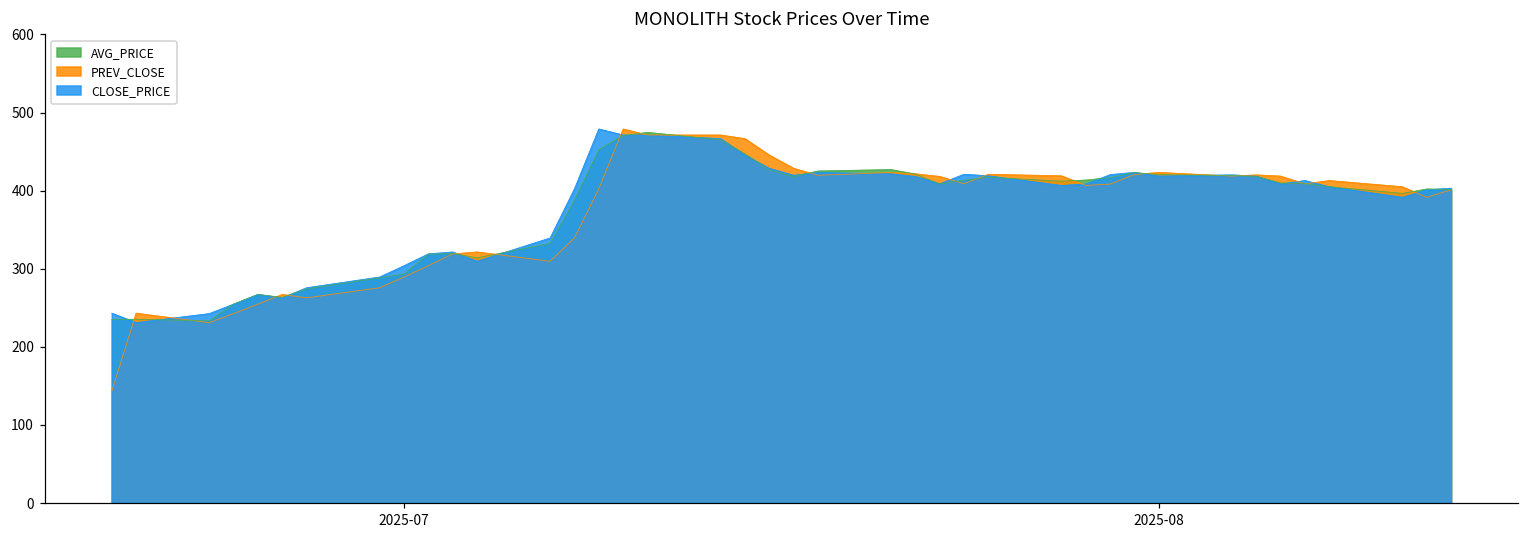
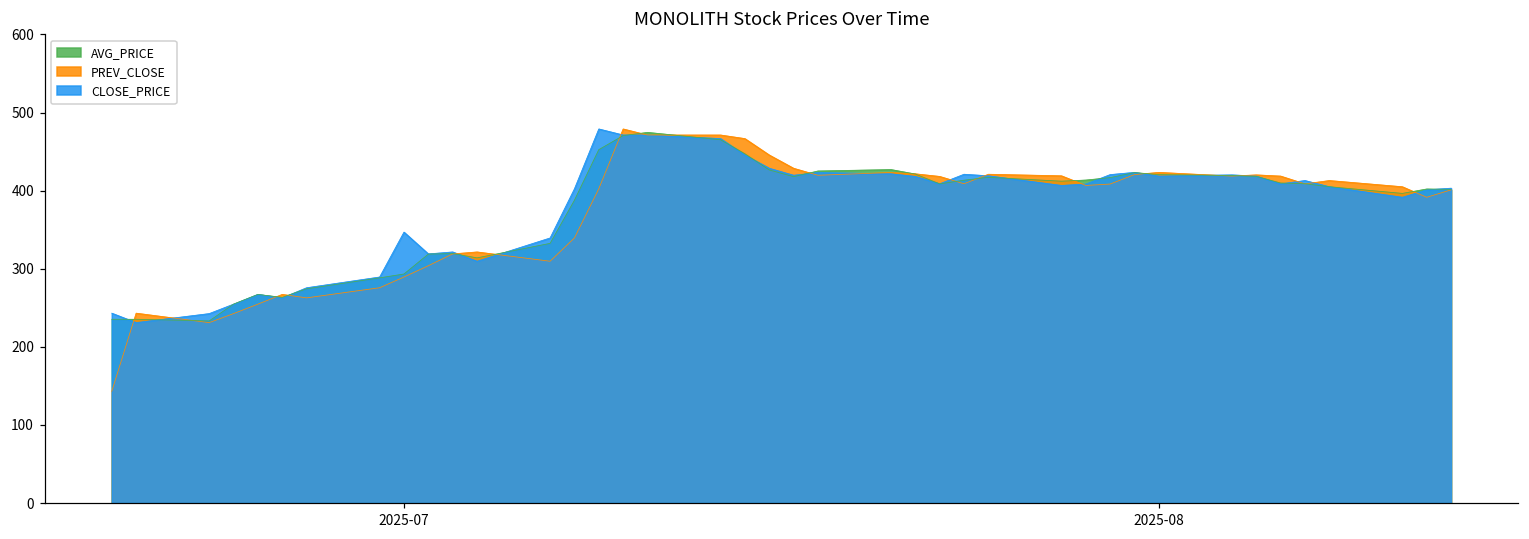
CLOSE_PRICE, 2025-07: 300 -> 350
